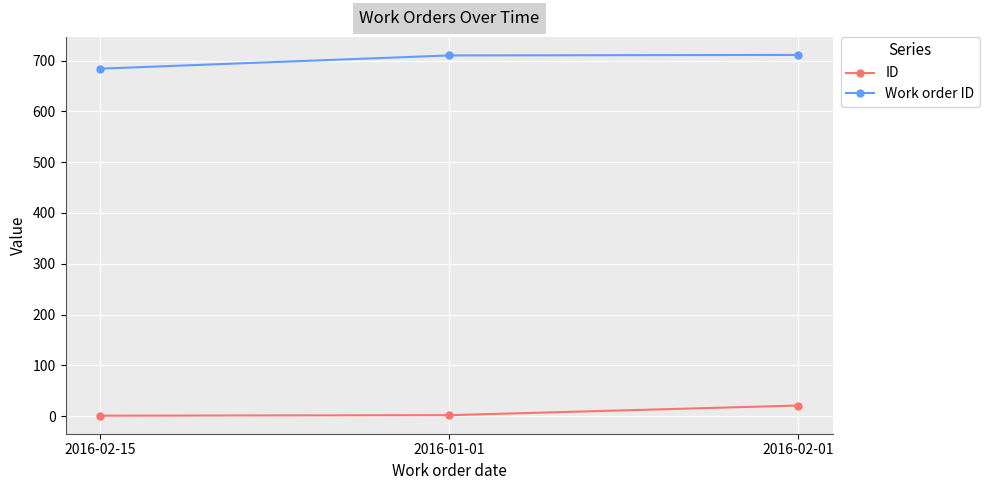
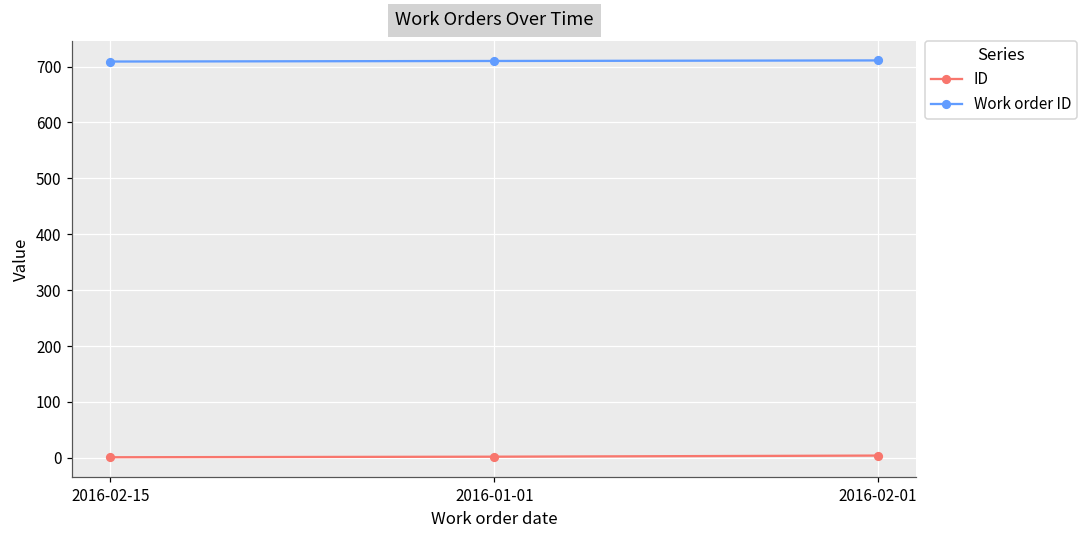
Work order ID, 2016-02-15: 680 -> 710
ID, 2016-02-01: 20 -> 0
